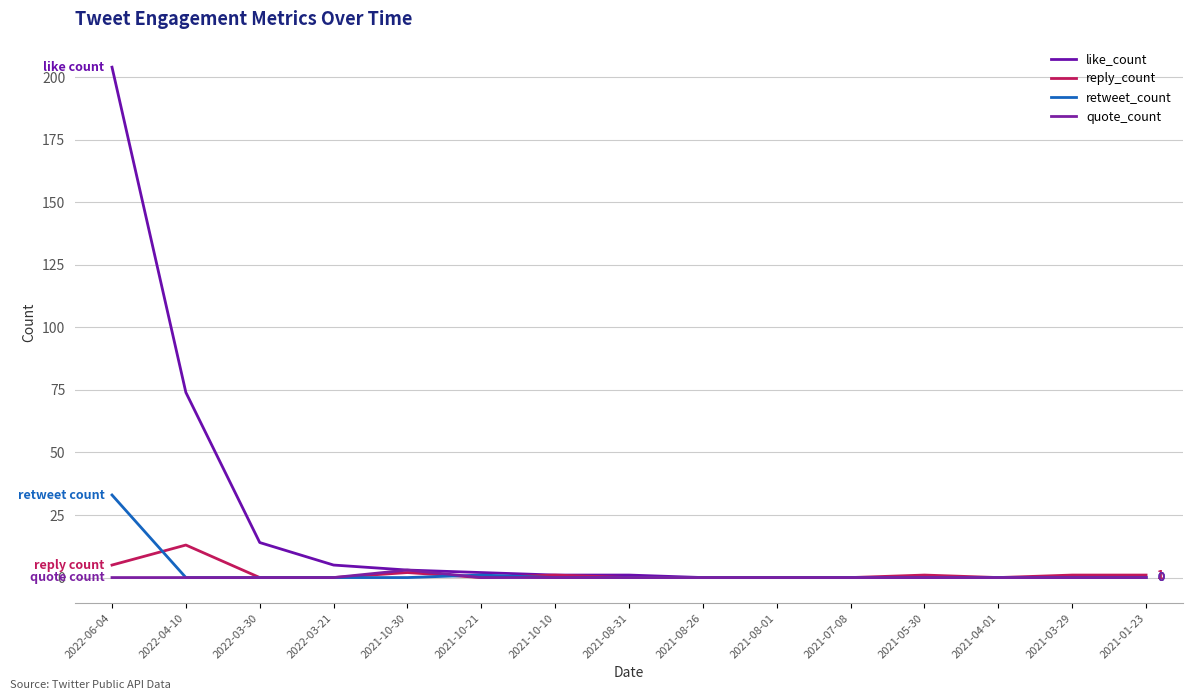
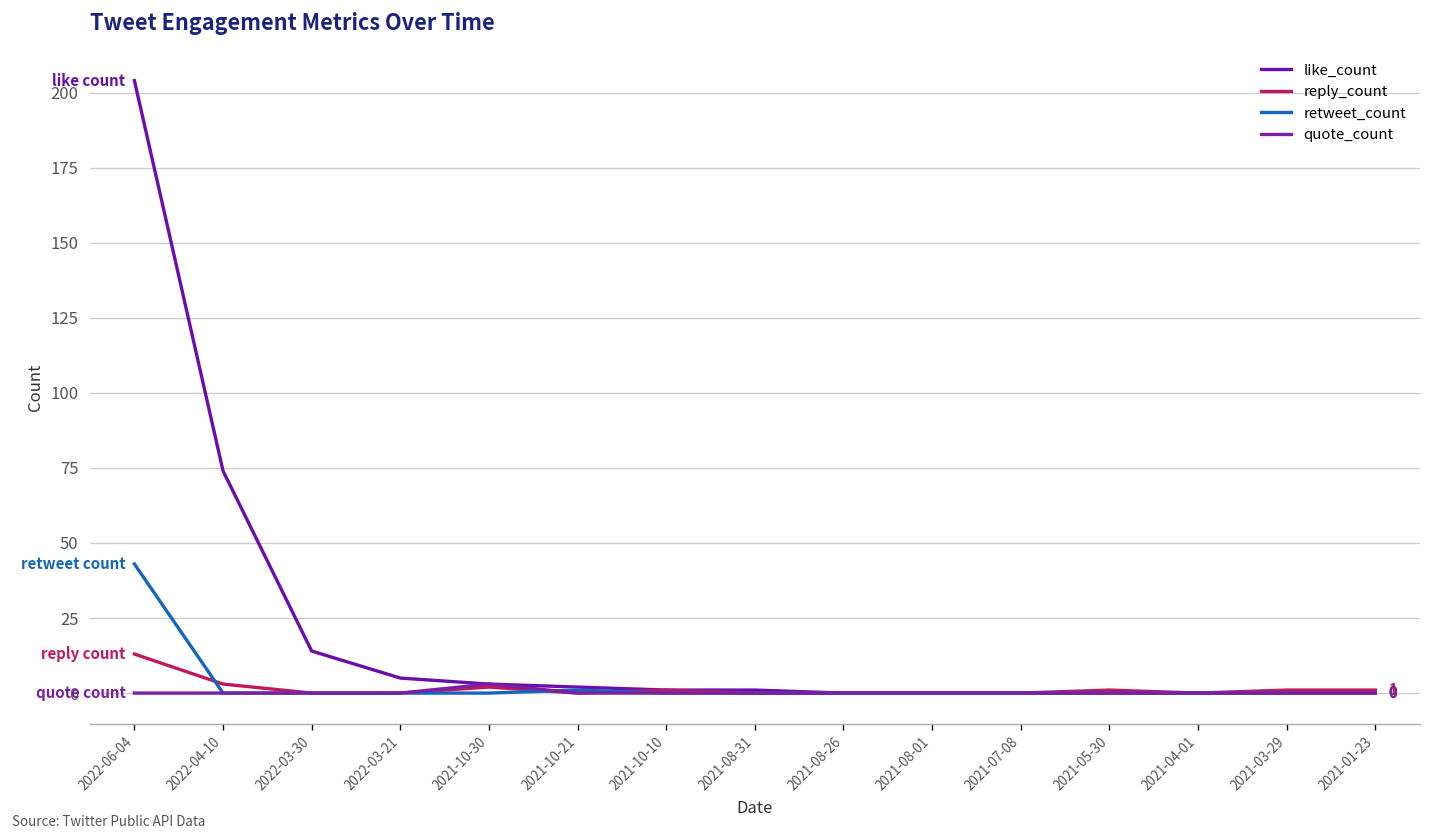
reply_count, 2022-06-04: 5 -> 13
retweet_count, 2022-06-04: 33 -> 43
reply_count, 2022-04-10: 13 -> 3
